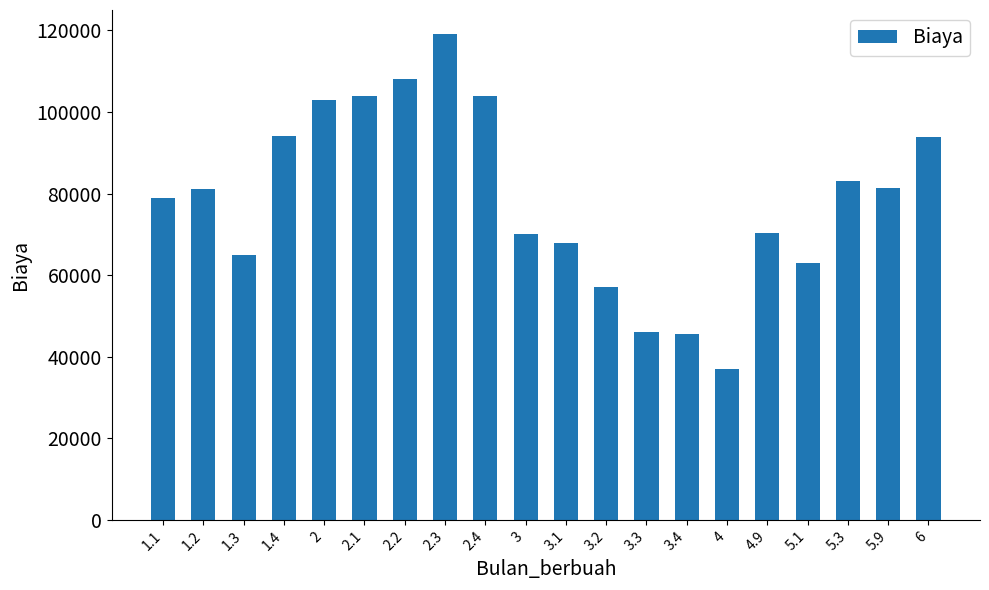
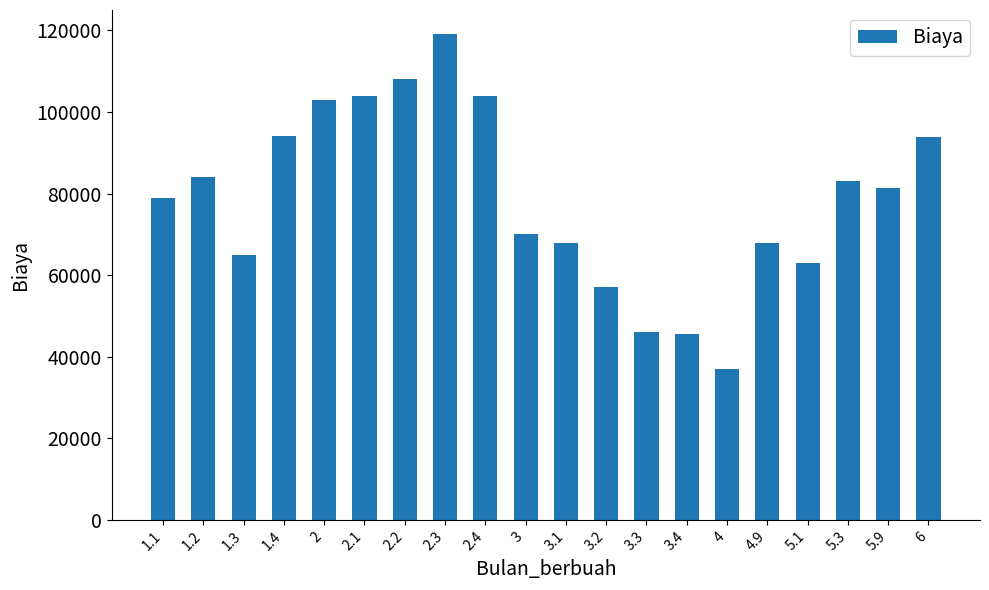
1.2: 81000 -> 84000
4.9: 70000 -> 68000
